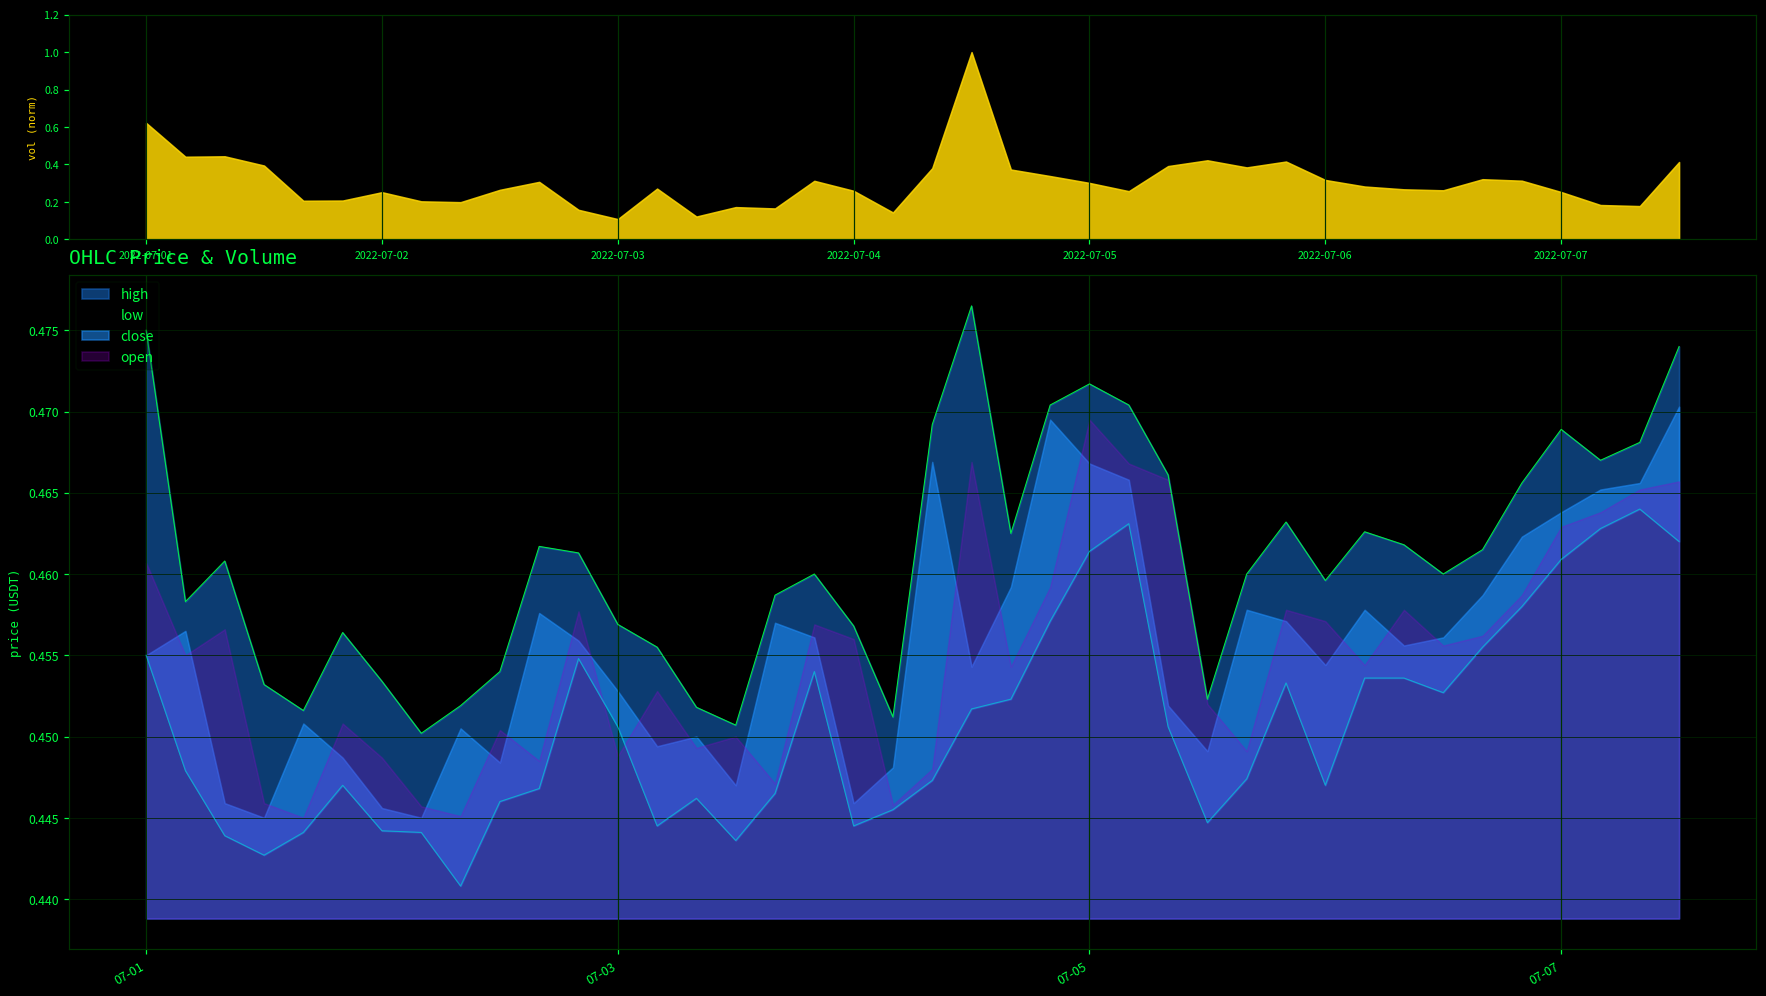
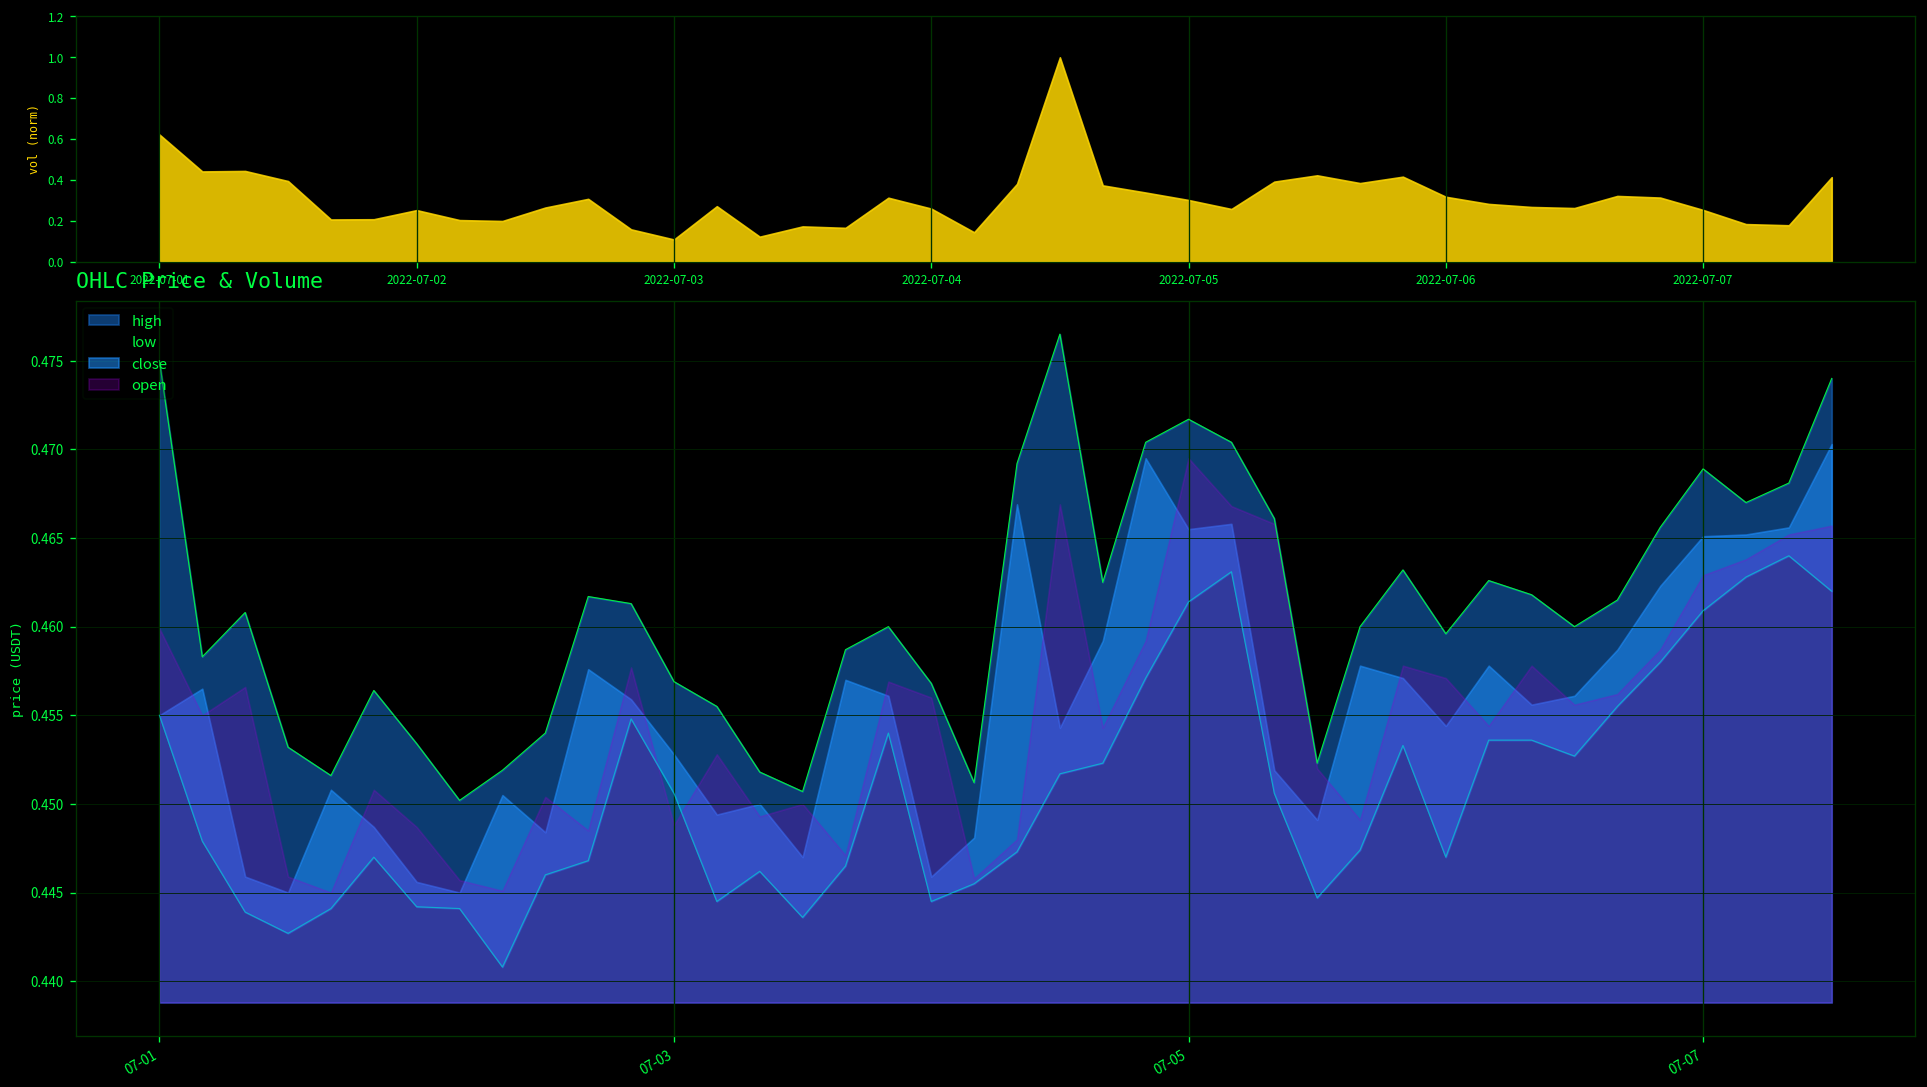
OHLC Price & Volume, open, 07-01: 0.4607 -> 0.4599
OHLC Price & Volume, close, 07-05: 0.4668 -> 0.4655
OHLC Price & Volume, close, 07-07: 0.4638 -> 0.4651
